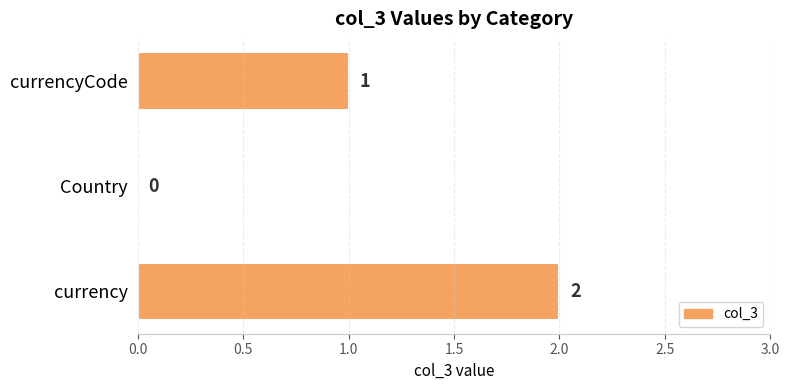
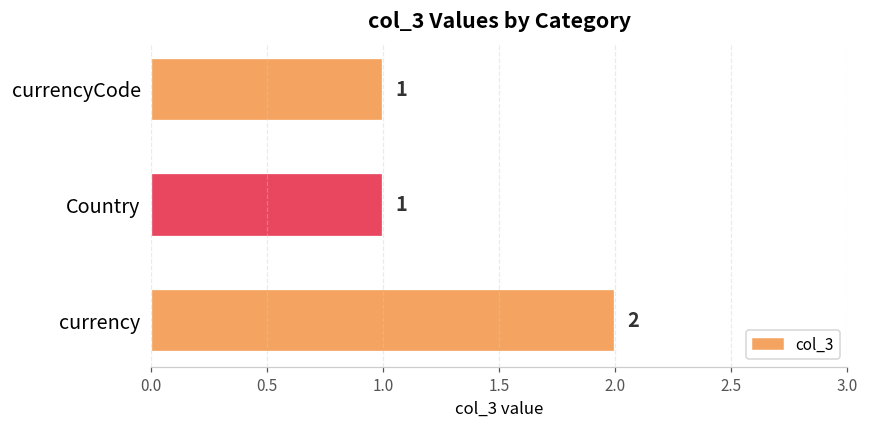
Country: 0 -> 1
